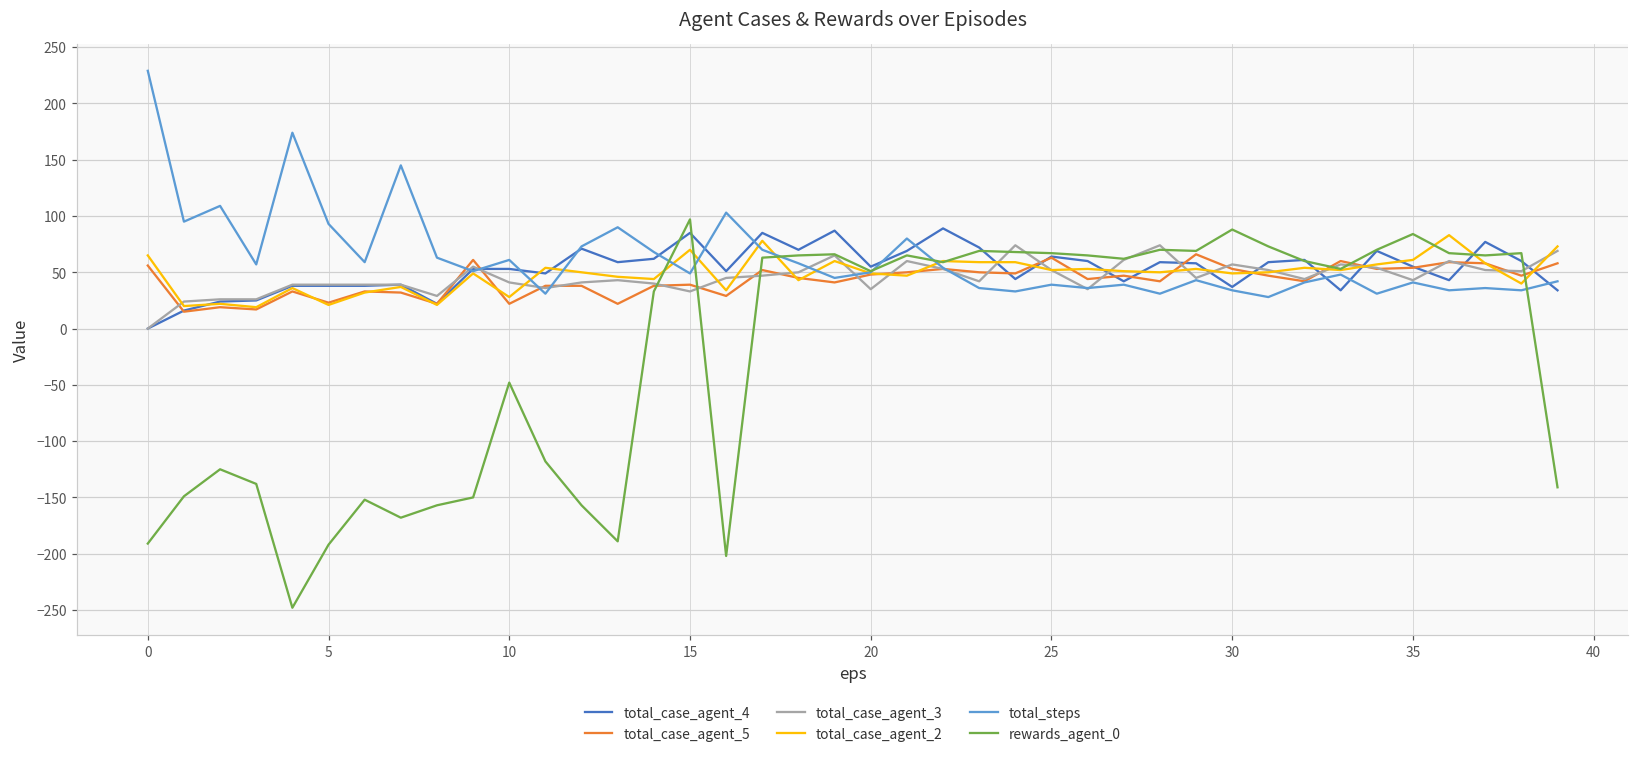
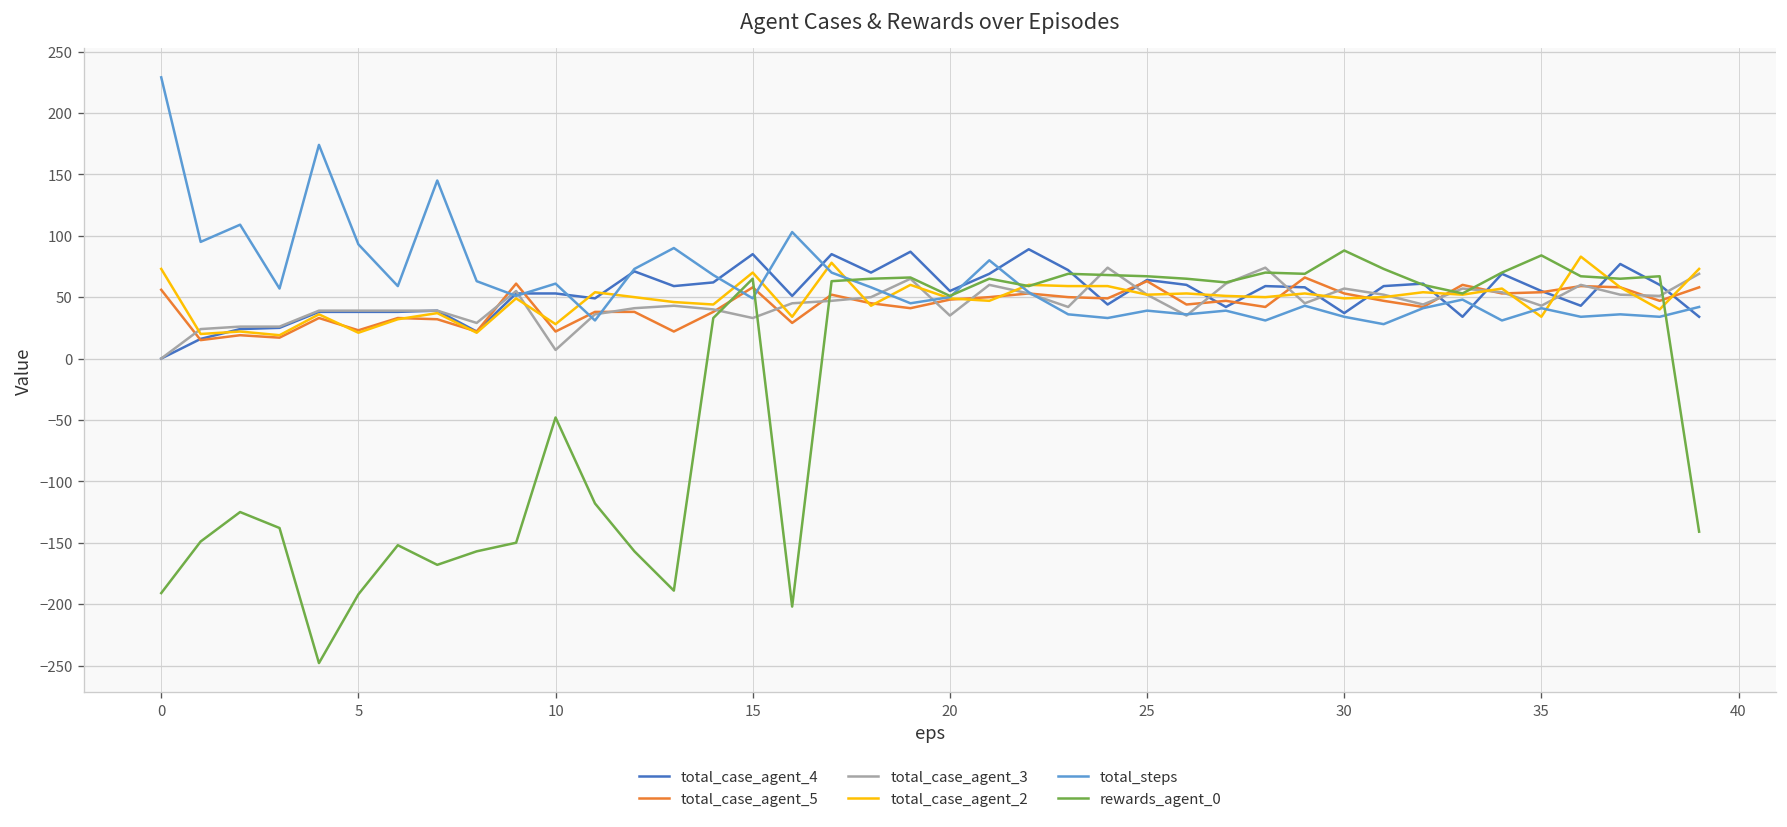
total_case_agent_2, 0: 65 -> 73
total_case_agent_3, 10: 41 -> 7
total_case_agent_5, 15: 39 -> 58
rewards_agent_0, 15: 97 -> 65
total_case_agent_2, 35: 61 -> 34
